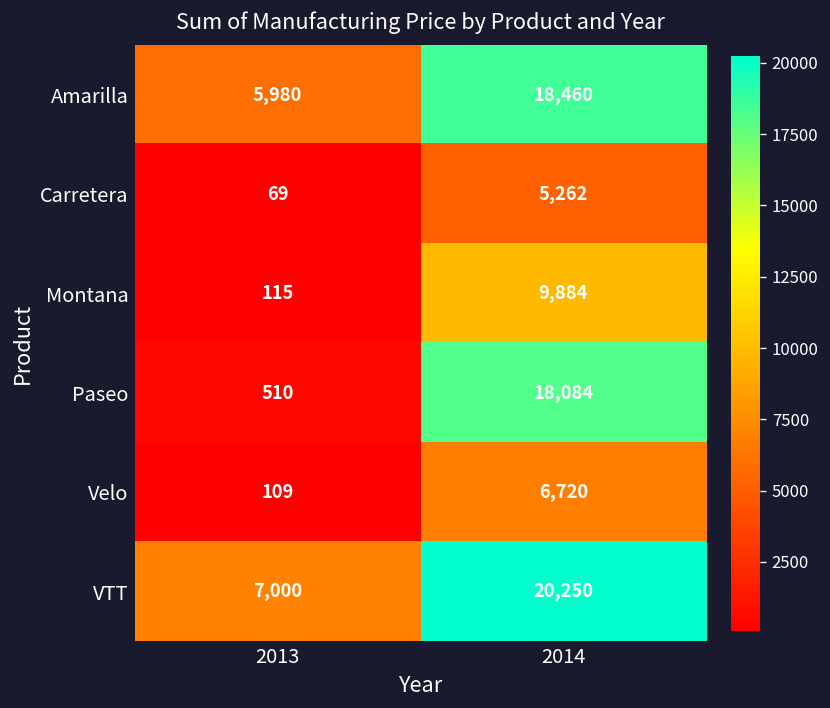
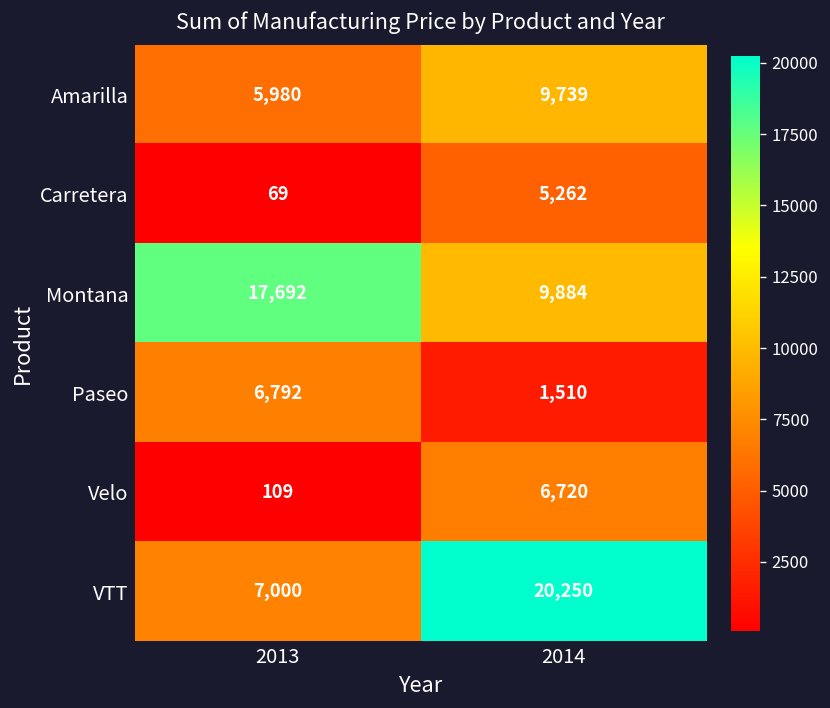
Amarilla, 2014: 18,460 -> 9,739
Montana, 2013: 115 -> 17,692
Paseo, 2013: 510 -> 6,792
Paseo, 2014: 18,084 -> 1,510
